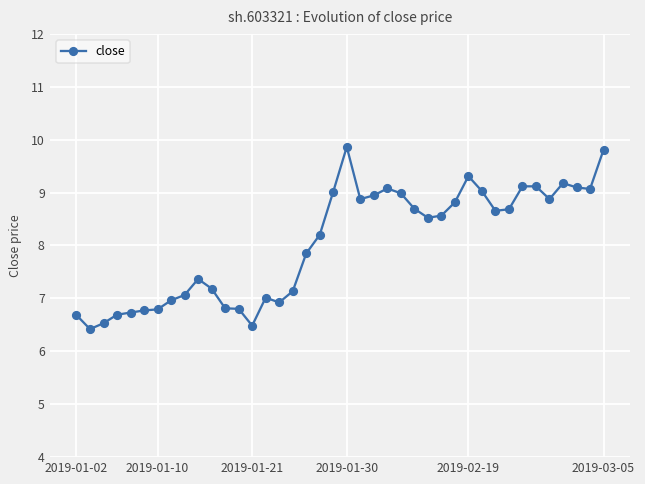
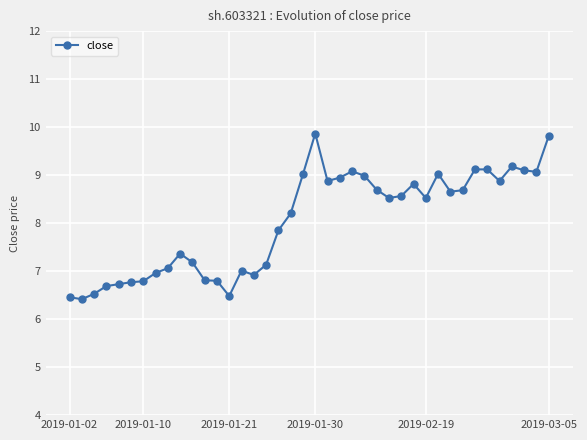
2019-01-02: 6.7 -> 6.5
2019-02-19: 9.3 -> 8.5
